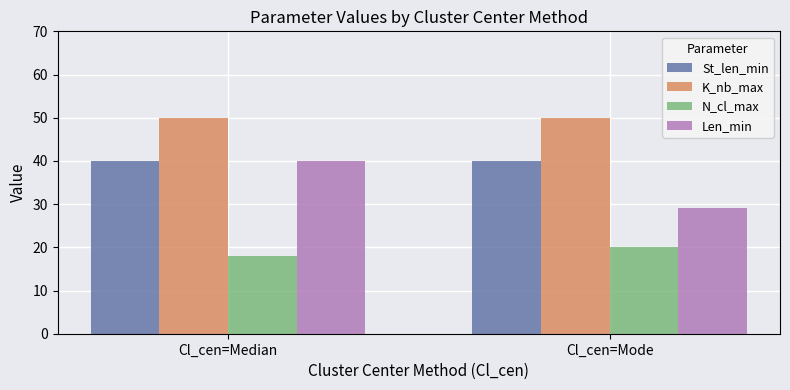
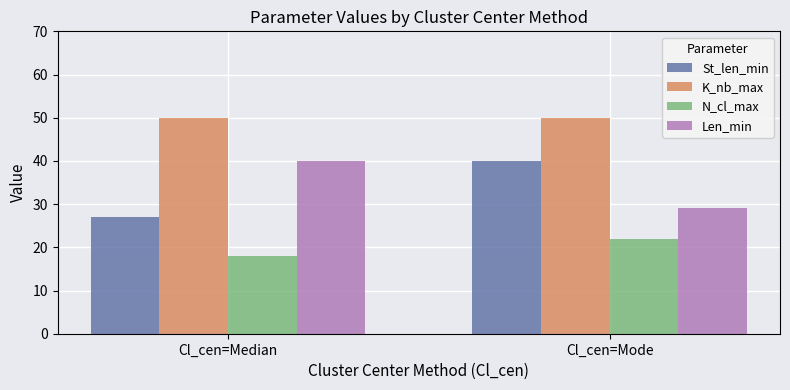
St_len_min, Cl_cen=Median: 40 -> 27
N_cl_max, Cl_cen=Mode: 20 -> 22
